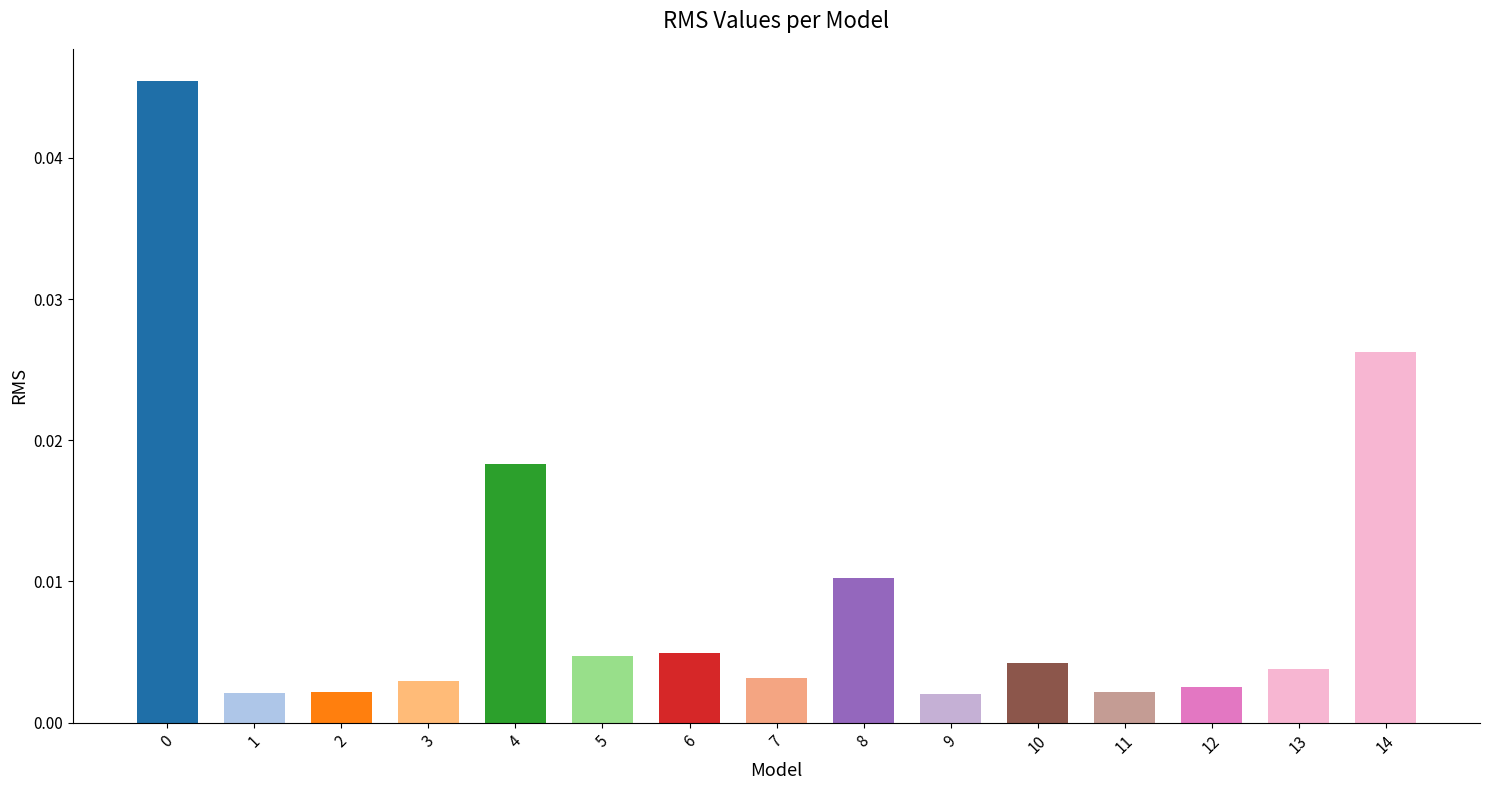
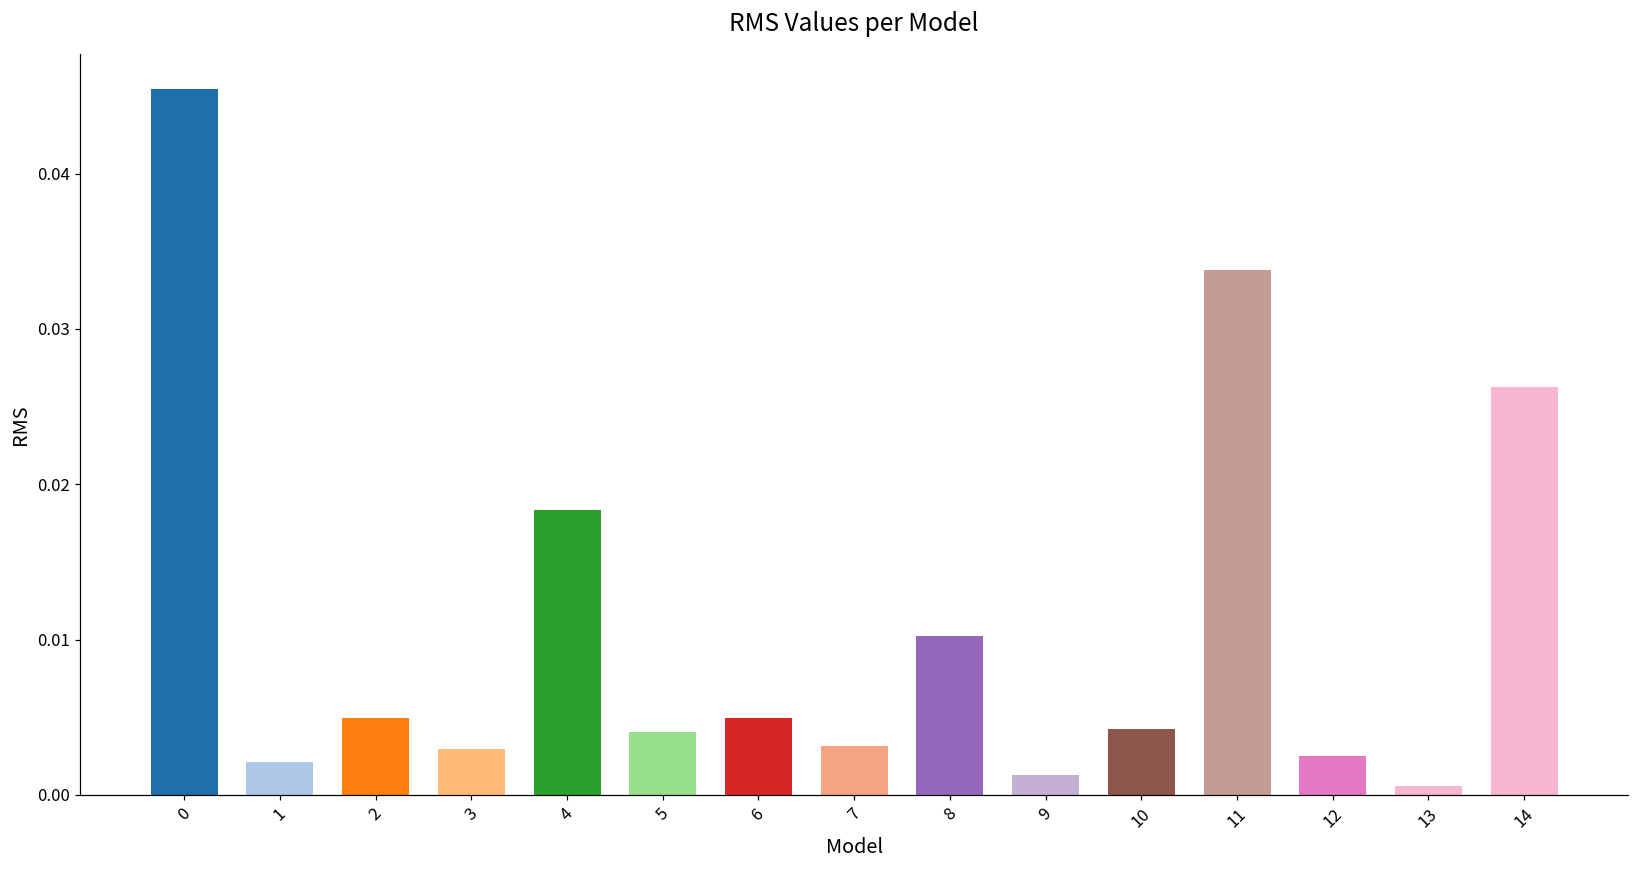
2: 0.0022 -> 0.0049
5: 0.0047 -> 0.0040
9: 0.0020 -> 0.0013
11: 0.0022 -> 0.0338
13: 0.0038 -> 0.0006
